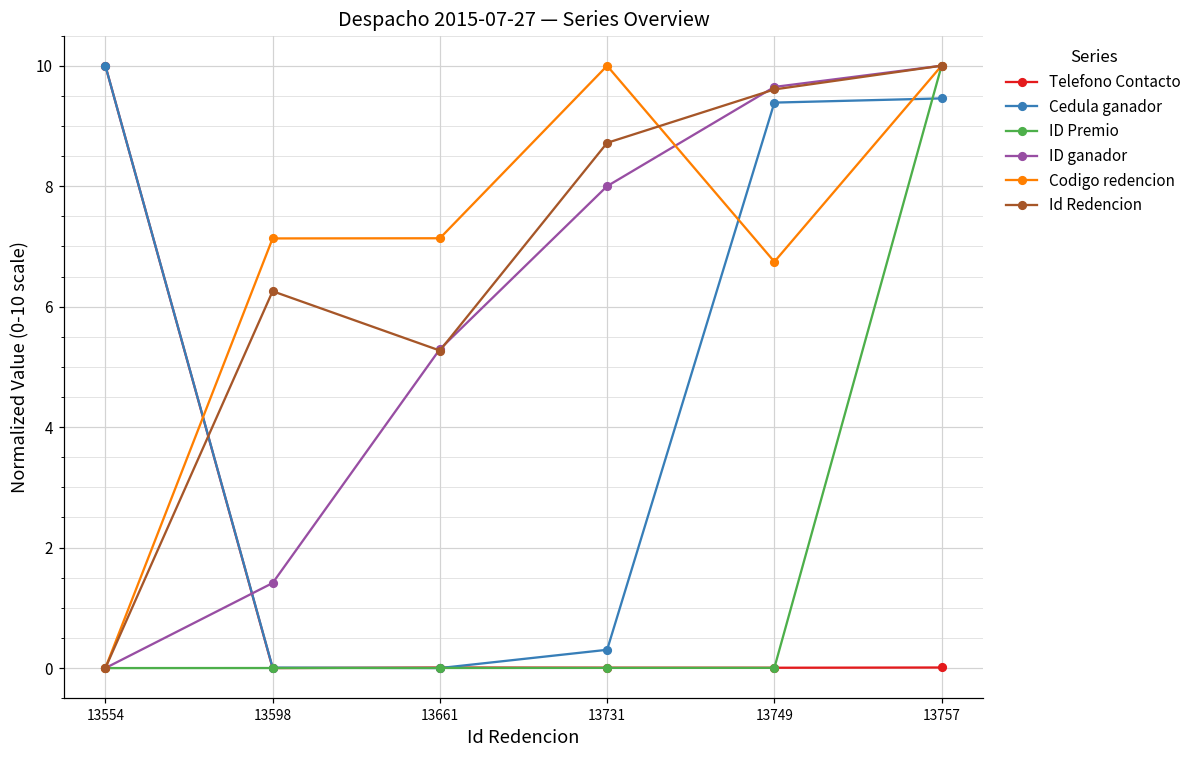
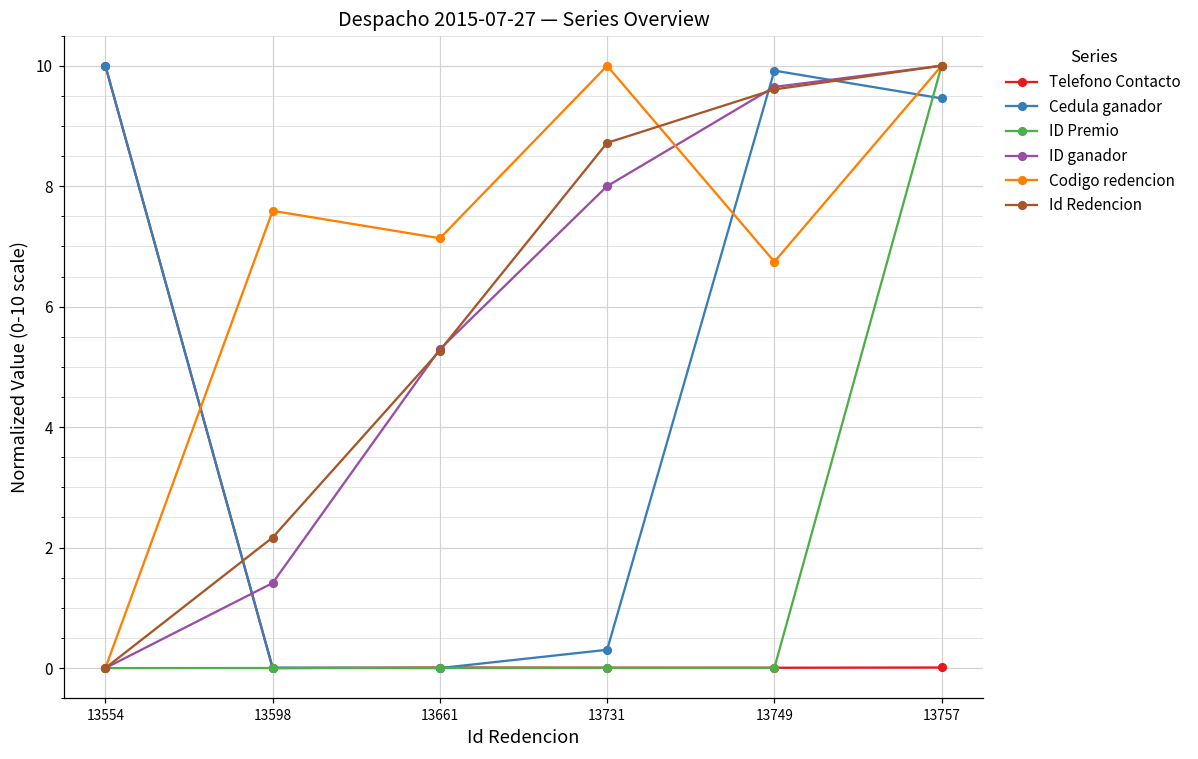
Codigo redencion, 13598: 7.1 -> 7.6
Id Redencion, 13598: 6.3 -> 2.2
Cedula ganador, 13749: 9.4 -> 9.9
